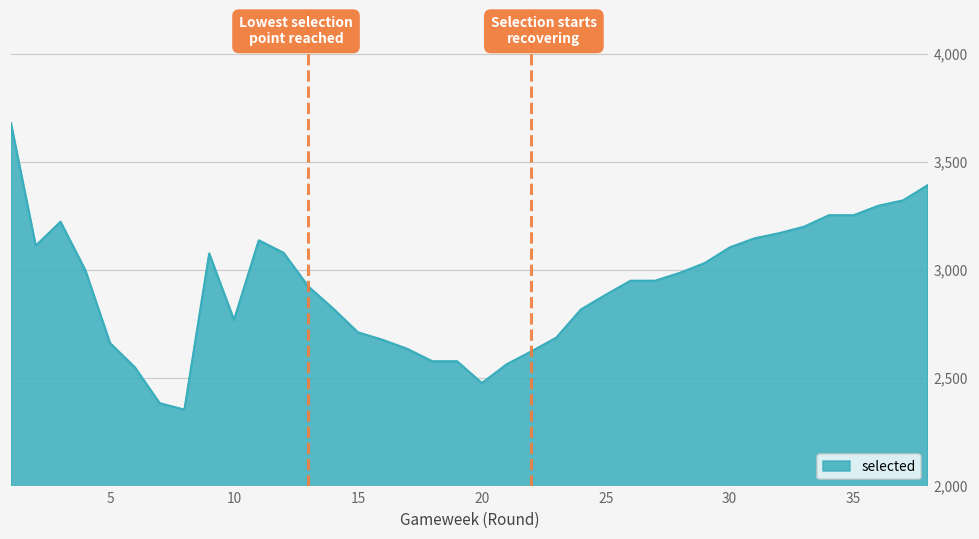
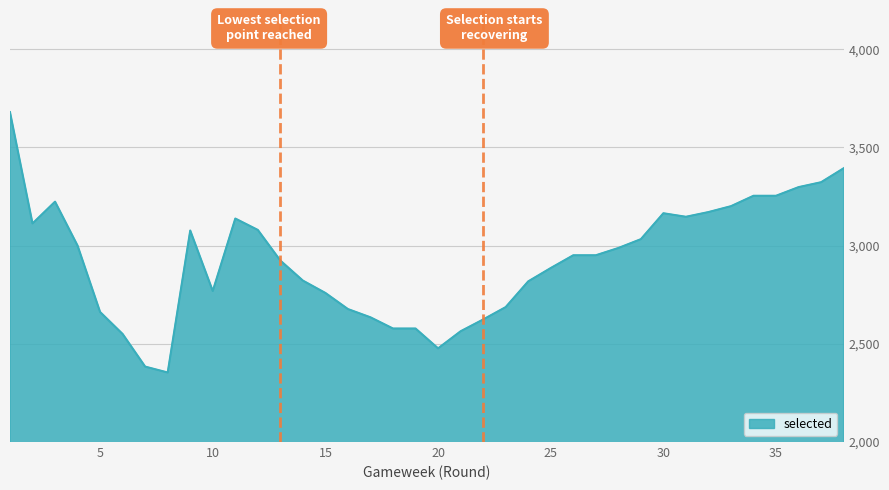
15: 2,710 -> 2,760
30: 3,110 -> 3,170
